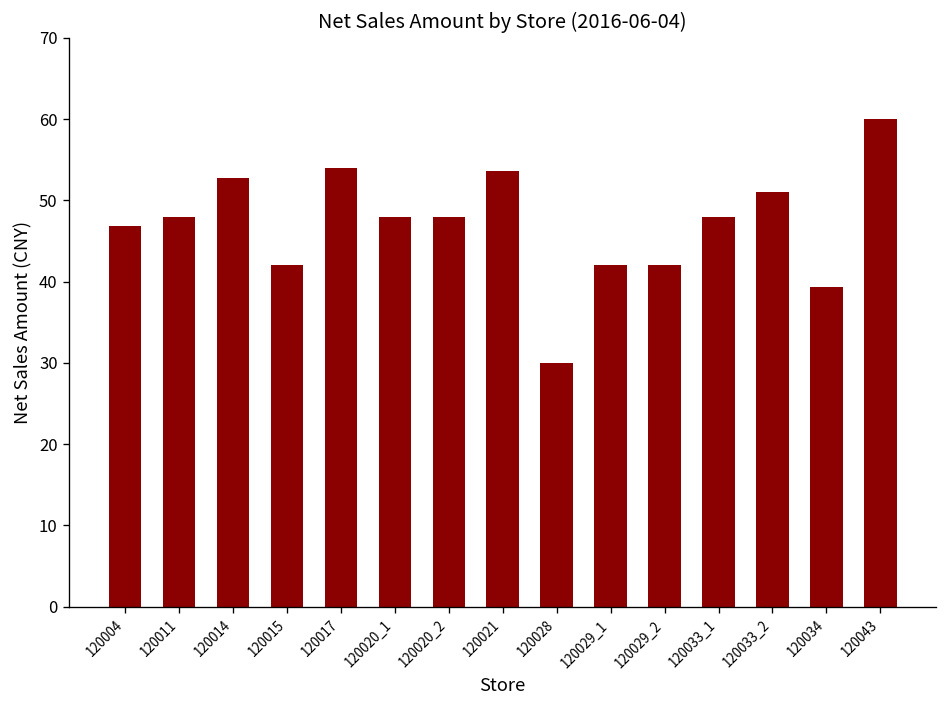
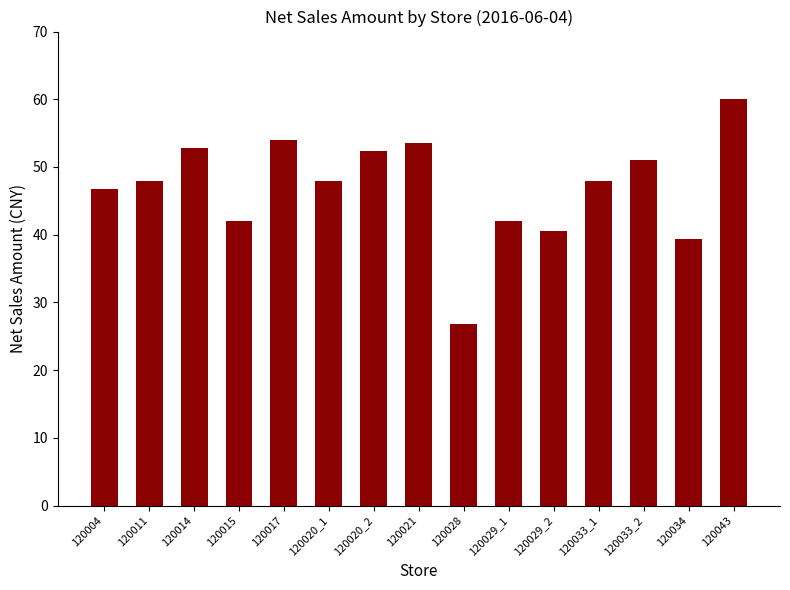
120020_2: 48 -> 52
120028: 30 -> 27
120029_2: 42 -> 41
